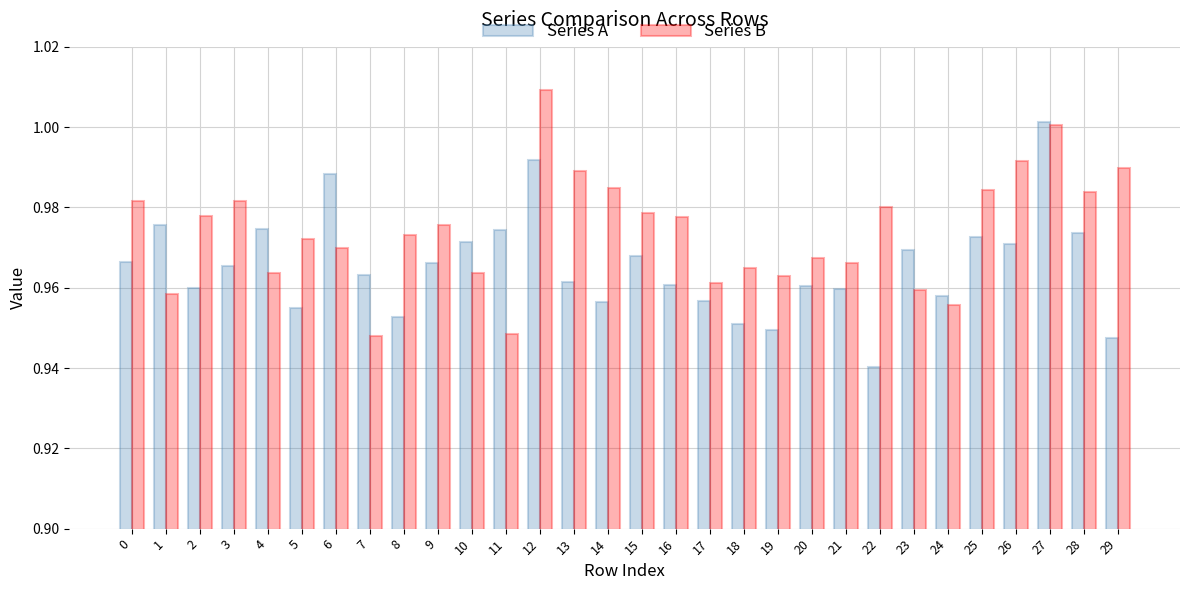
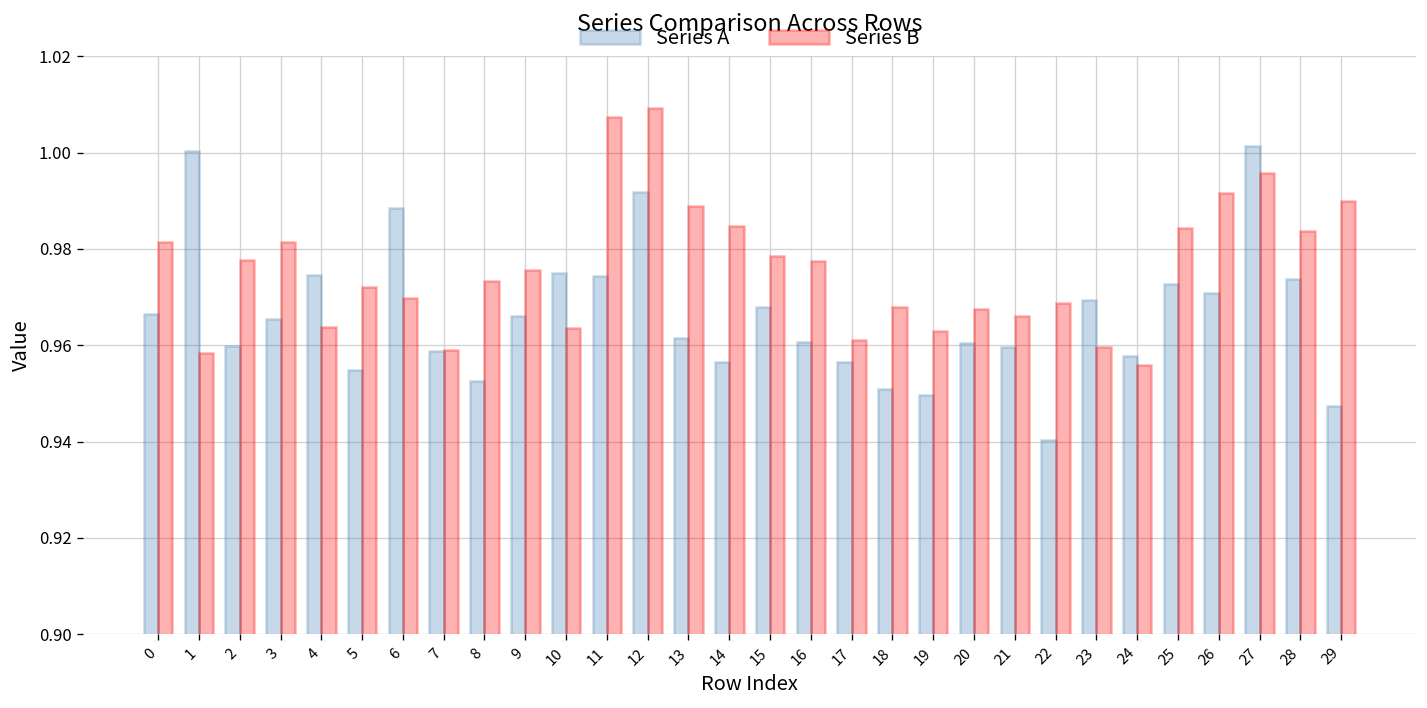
Series A, 1: 0.976 -> 1.000
Series A, 7: 0.963 -> 0.959
Series B, 7: 0.948 -> 0.959
Series A, 10: 0.971 -> 0.975
Series B, 11: 0.948 -> 1.007
Series B, 18: 0.965 -> 0.968
Series B, 22: 0.980 -> 0.969
Series B, 27: 1.001 -> 0.996
